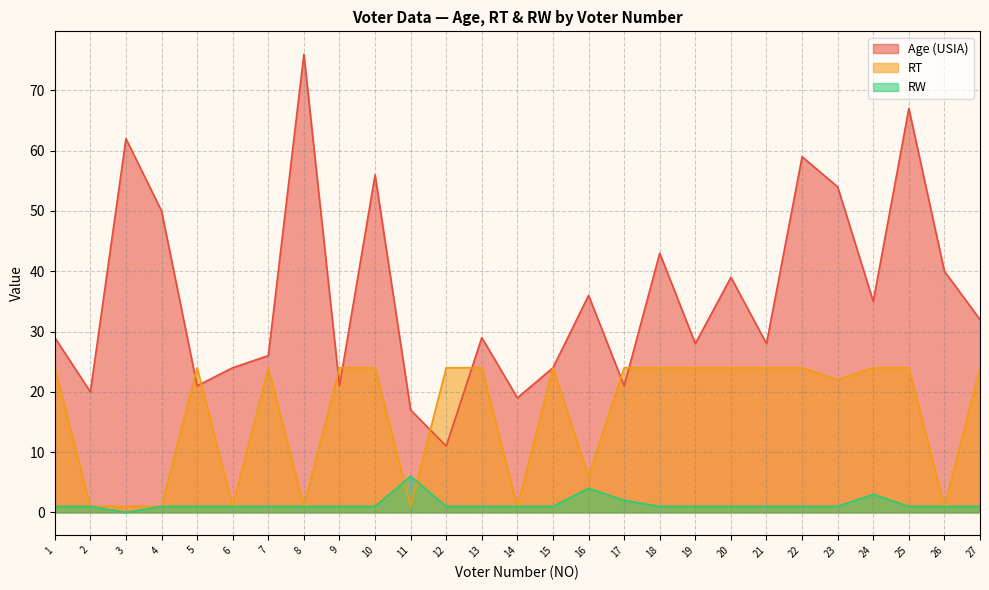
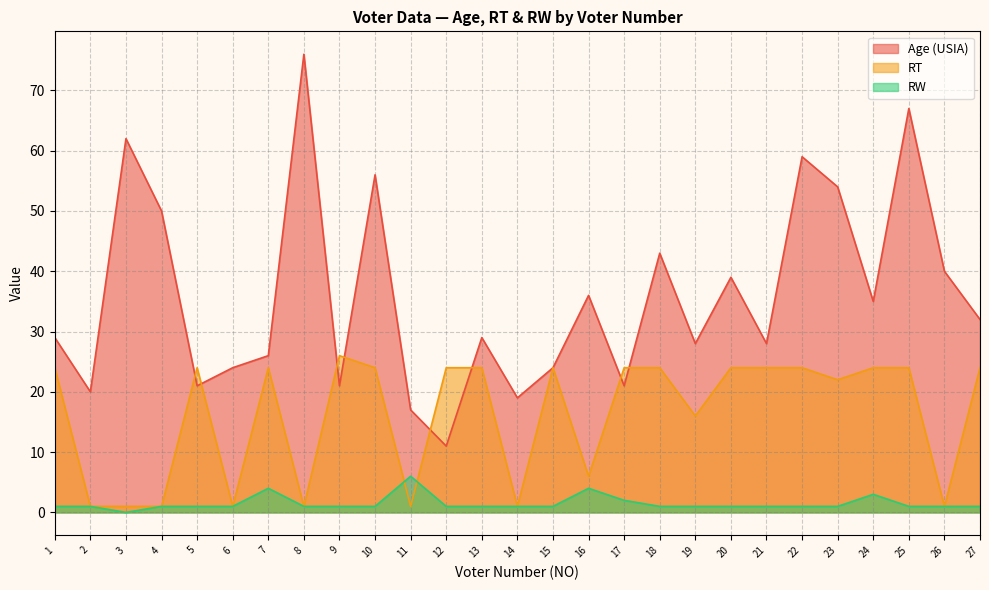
RW, 7: 1 -> 4
RT, 9: 24 -> 26
RT, 19: 24 -> 16
